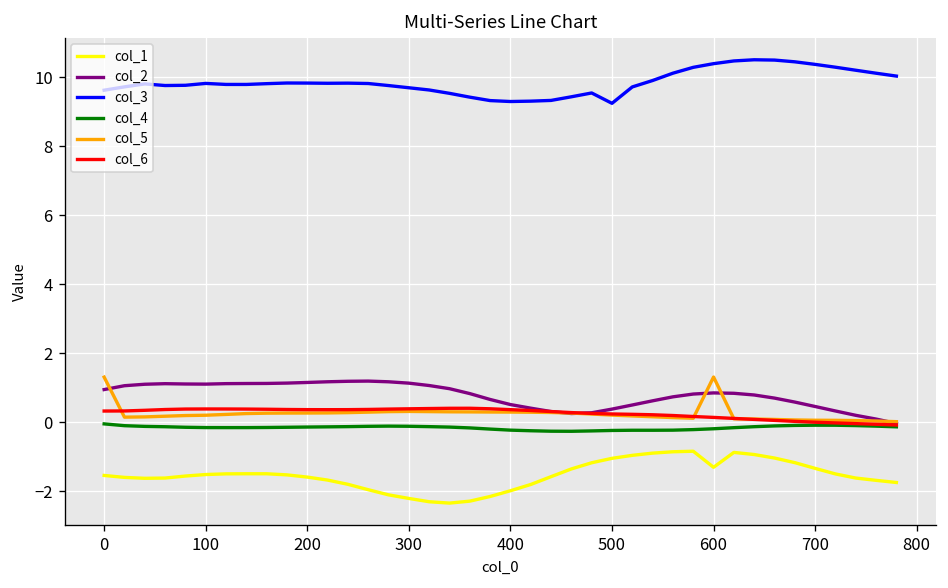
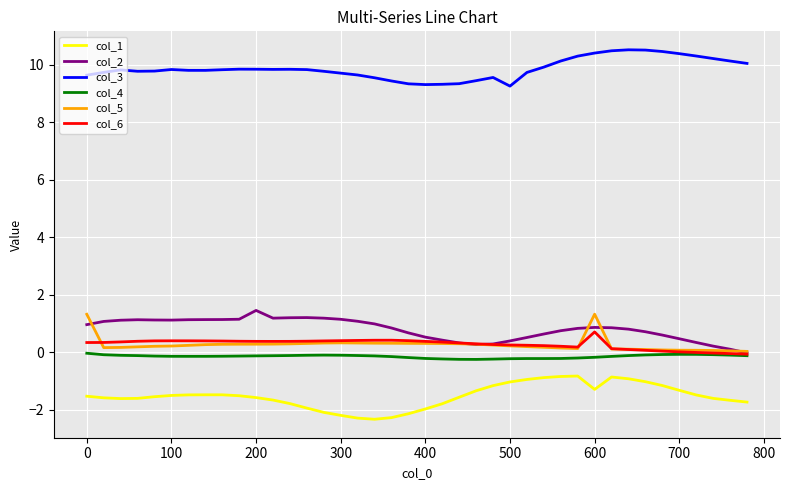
col_2, 200: 1.2 -> 1.4
col_6, 600: 0.1 -> 0.7
